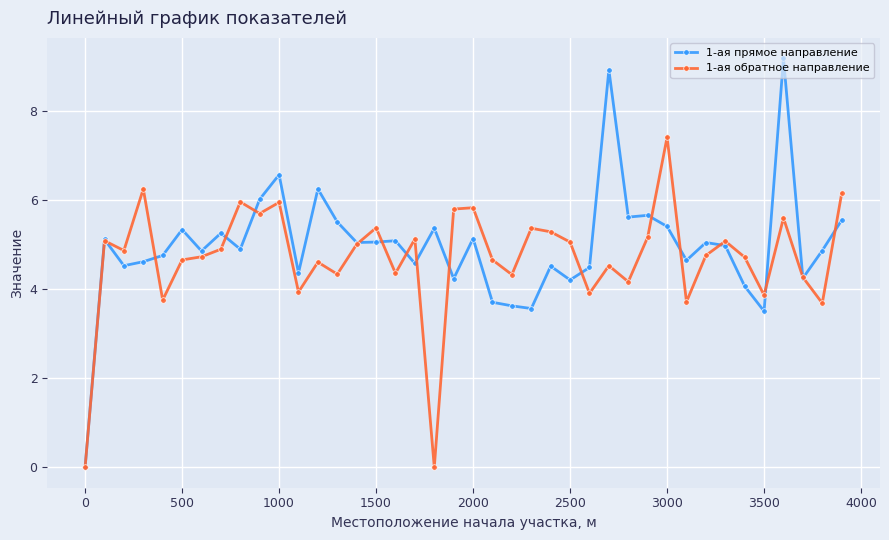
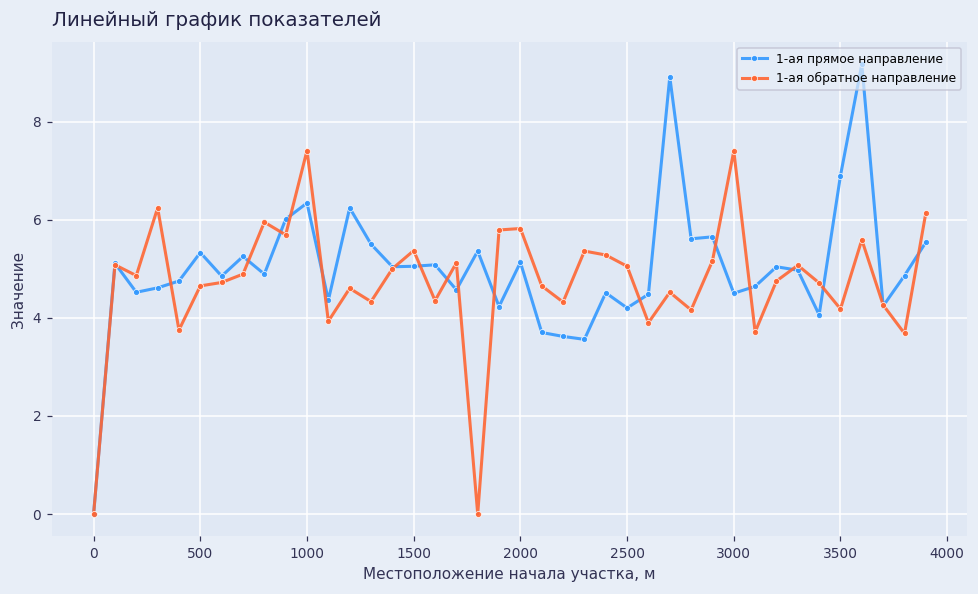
1-ая прямое направление, 1000: 6.6 -> 6.3
1-ая обратное направление, 1000: 5.9 -> 7.4
1-ая прямое направление, 3000: 5.4 -> 4.5
1-ая прямое направление, 3500: 3.5 -> 6.9
1-ая обратное направление, 3500: 3.9 -> 4.2
